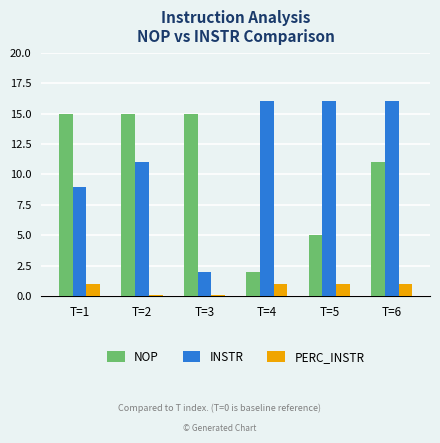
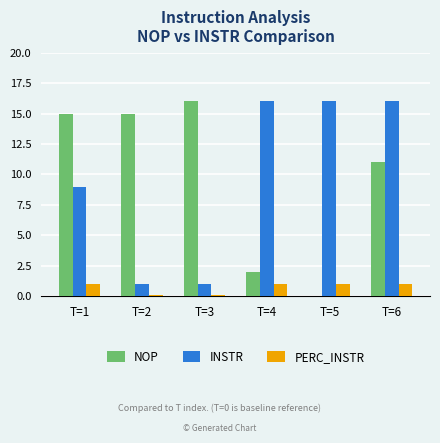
INSTR, T=2: 11 -> 1
NOP, T=3: 15 -> 16
INSTR, T=3: 2 -> 1
NOP, T=5: 5 -> 0
